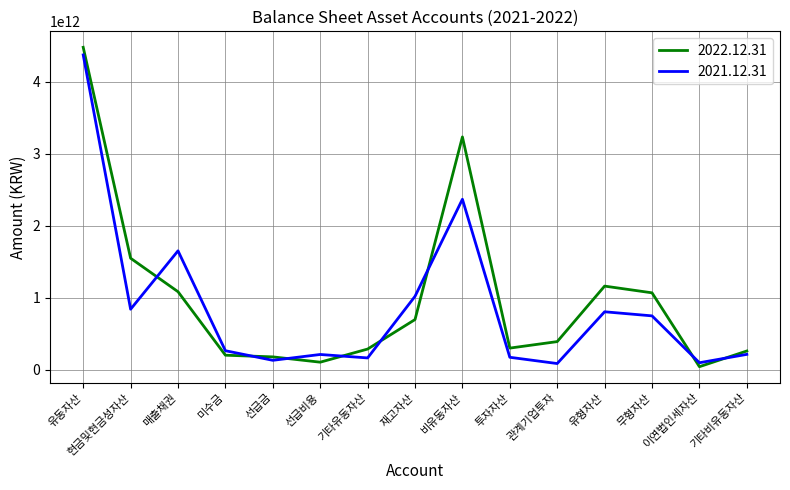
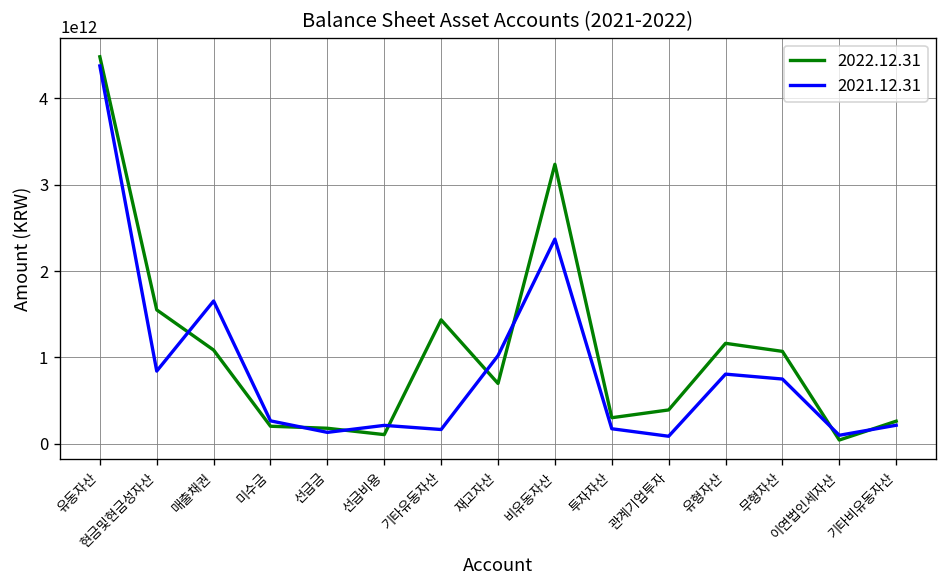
2022.12.31, 기타유동자산: 300000000000 -> 1400000000000
